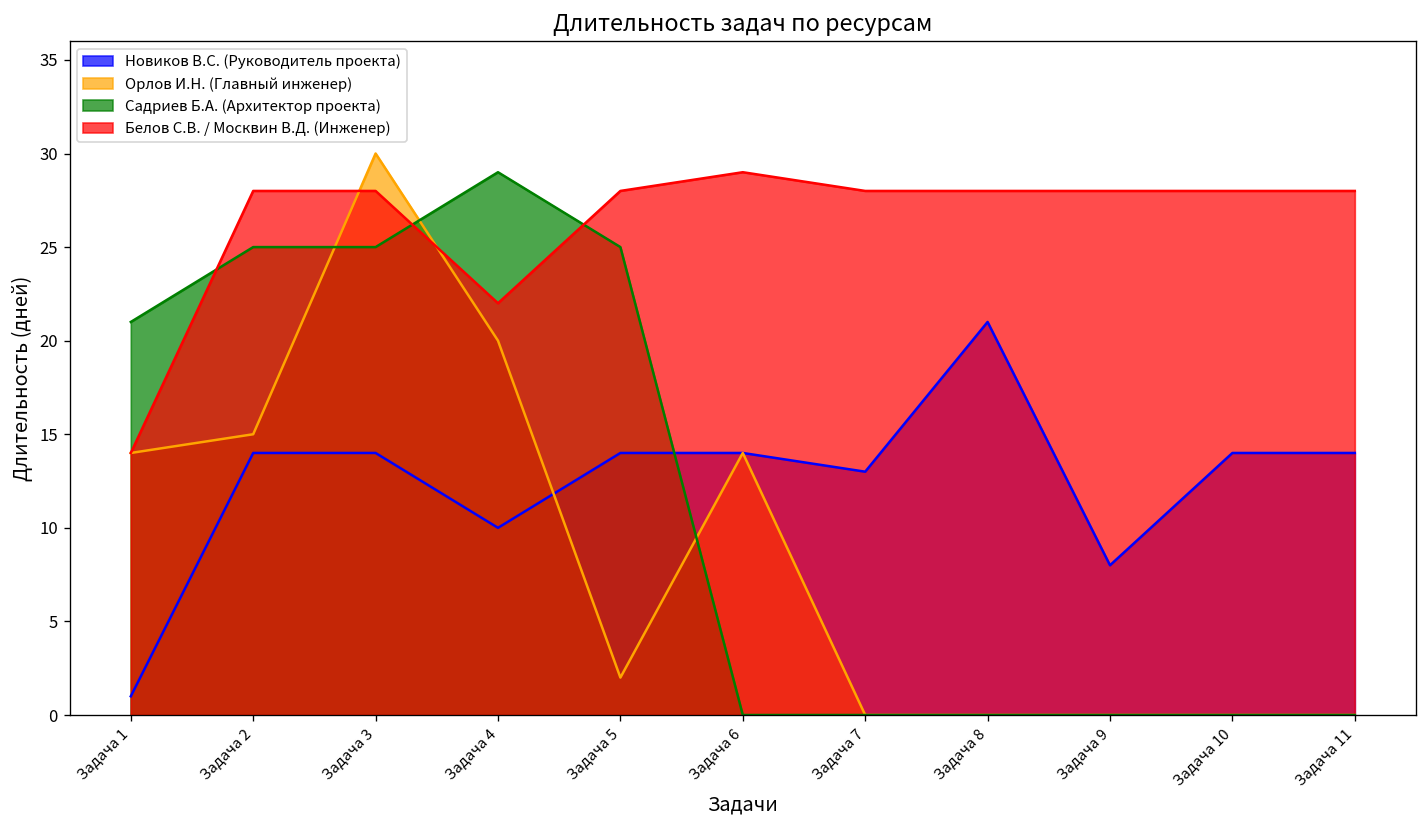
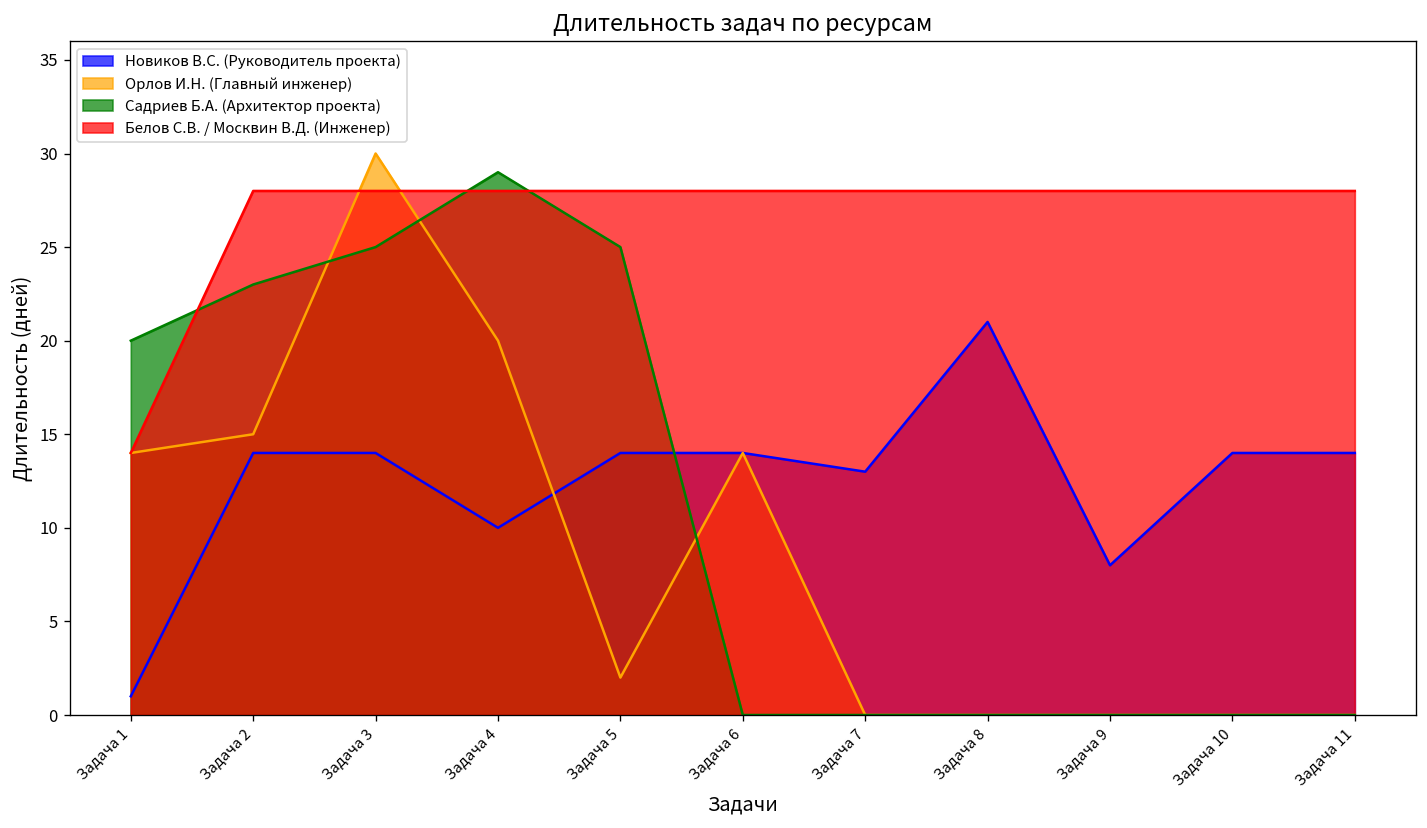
Садриев Б.А. (Архитектор проекта), Задача 1: 21 -> 20
Садриев Б.А. (Архитектор проекта), Задача 2: 25 -> 23
Белов С.В. / Москвин В.Д. (Инженер), Задача 4: 22 -> 28
Белов С.В. / Москвин В.Д. (Инженер), Задача 6: 29 -> 28
